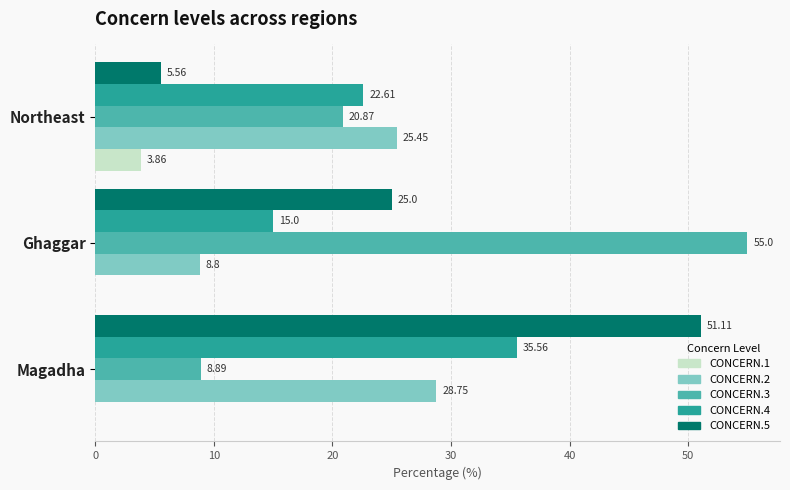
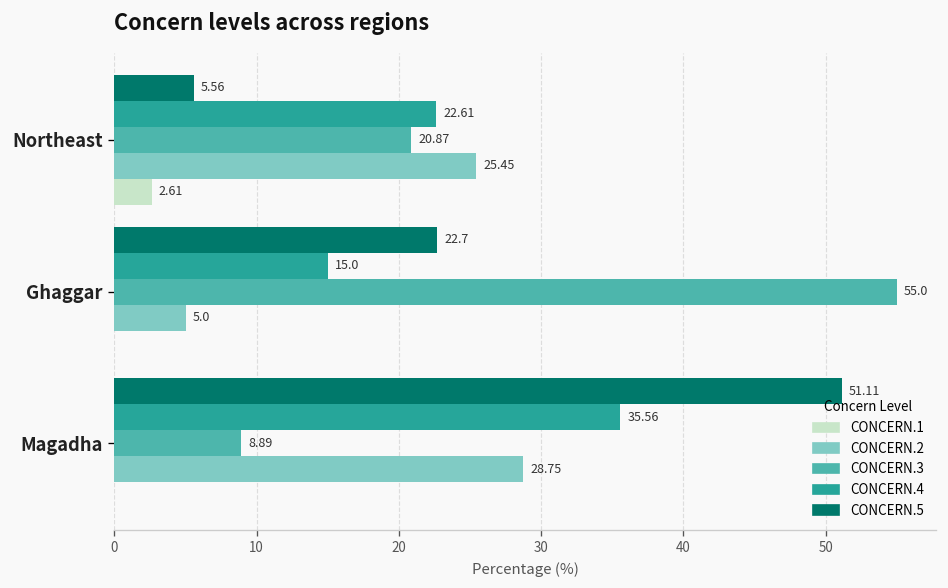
CONCERN.1, Northeast: 3.86 -> 2.61
CONCERN.5, Ghaggar: 25.0 -> 22.7
CONCERN.2, Ghaggar: 8.8 -> 5.0
